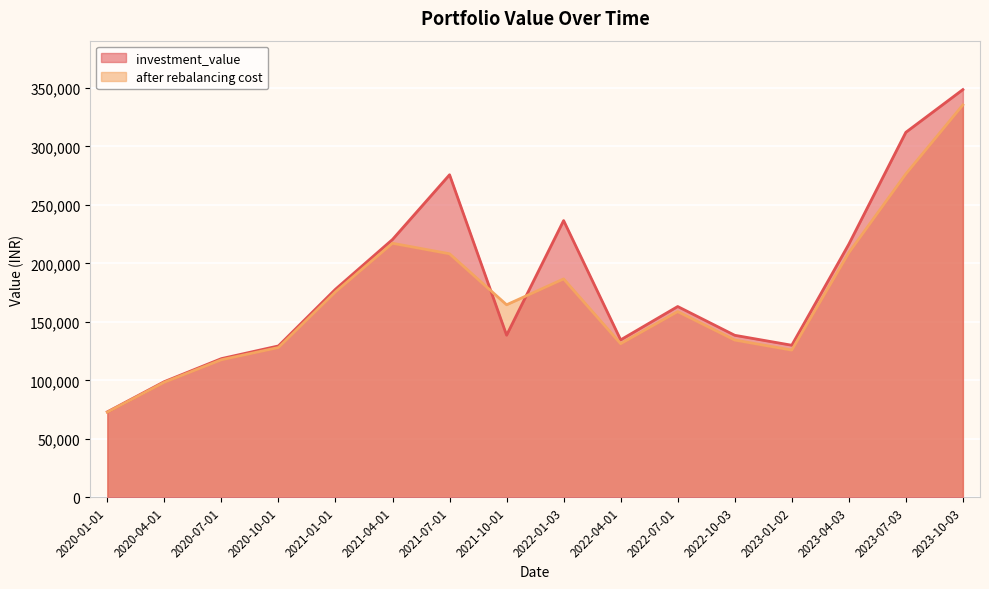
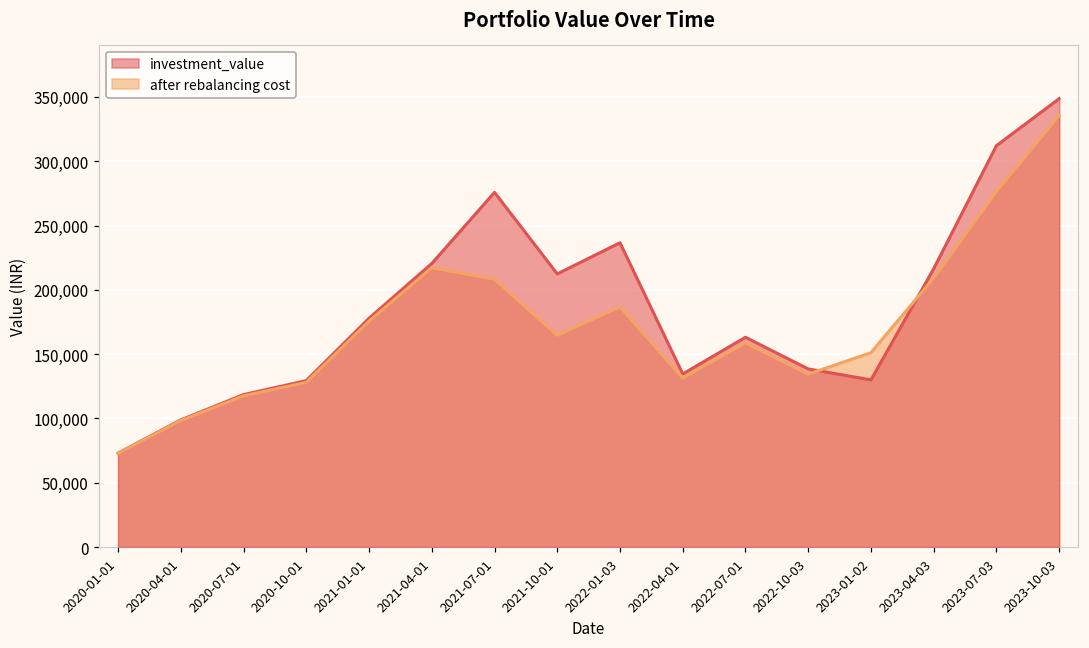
investment_value, 2021-10-01: 139,000 -> 212,000
after rebalancing cost, 2023-01-02: 126,000 -> 151,000
